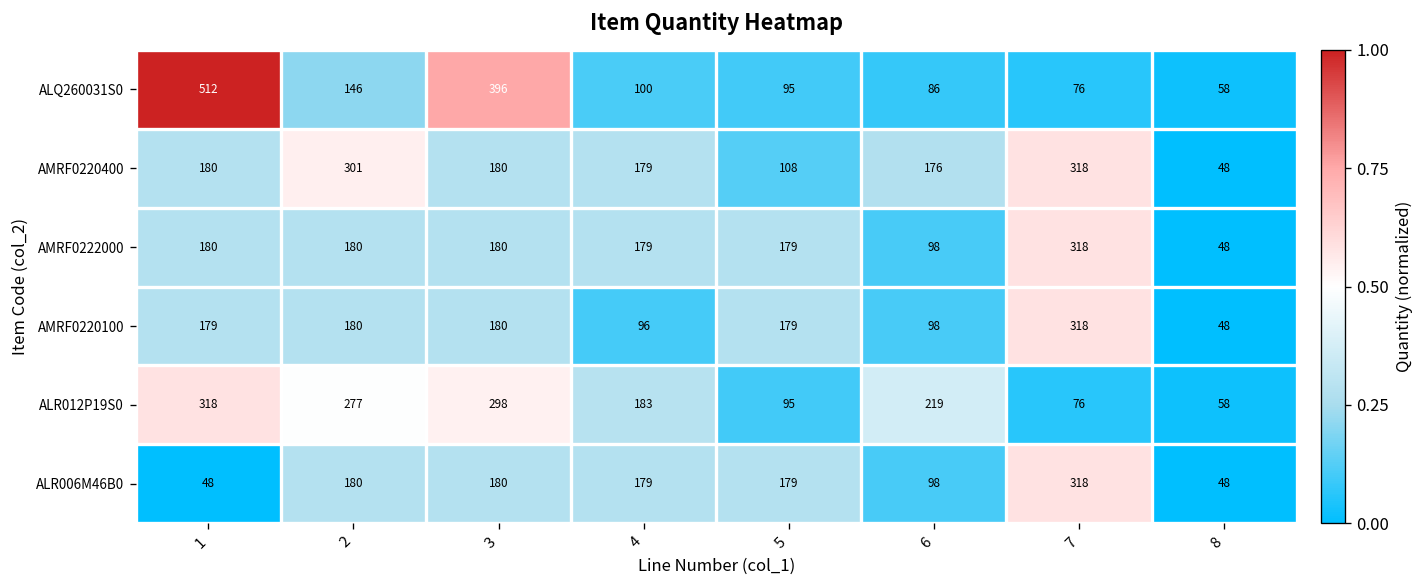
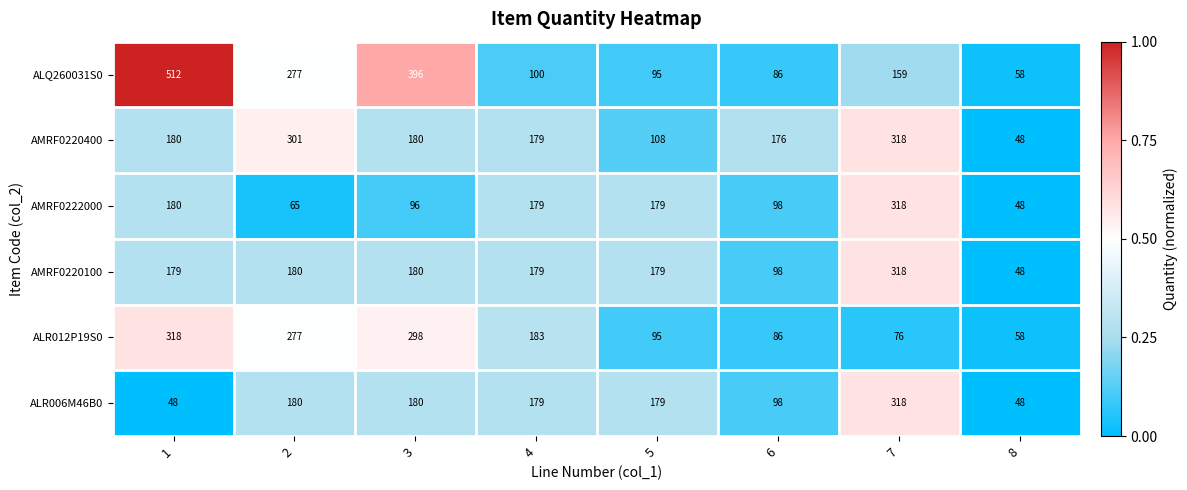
ALQ260031S0, 2: 146 -> 277
ALQ260031S0, 7: 76 -> 159
AMRF0222000, 2: 180 -> 65
AMRF0222000, 3: 180 -> 96
AMRF0220100, 4: 96 -> 179
ALR012P19S0, 6: 219 -> 86
